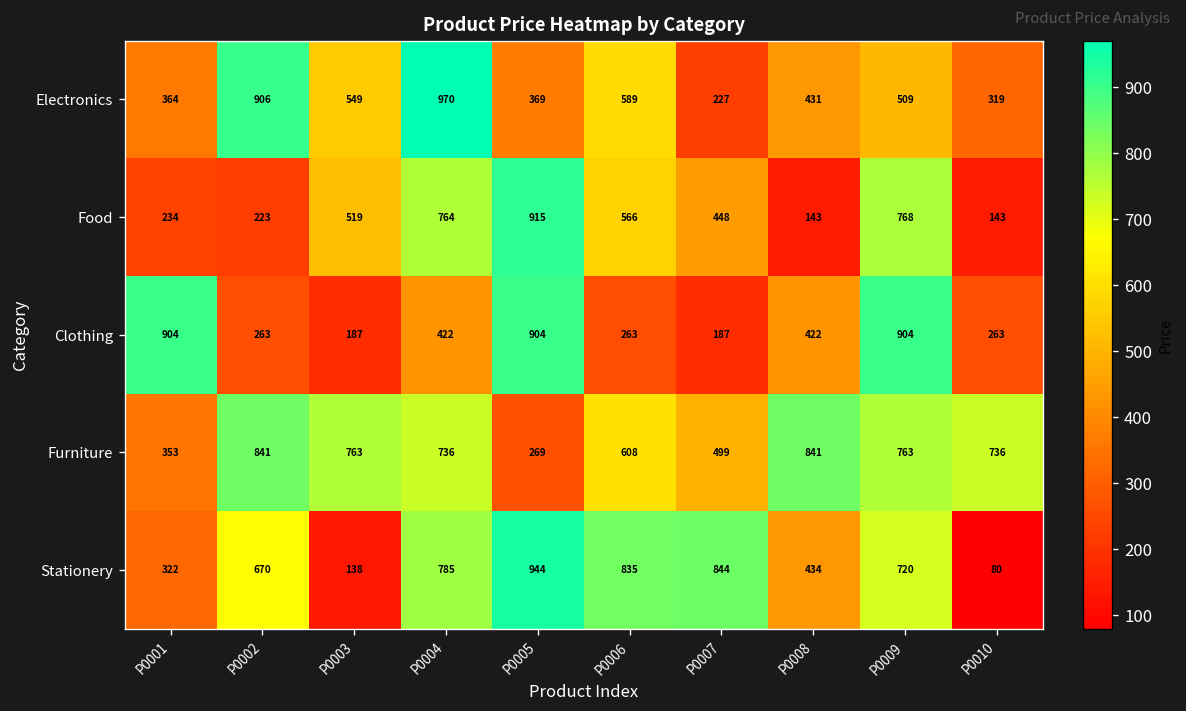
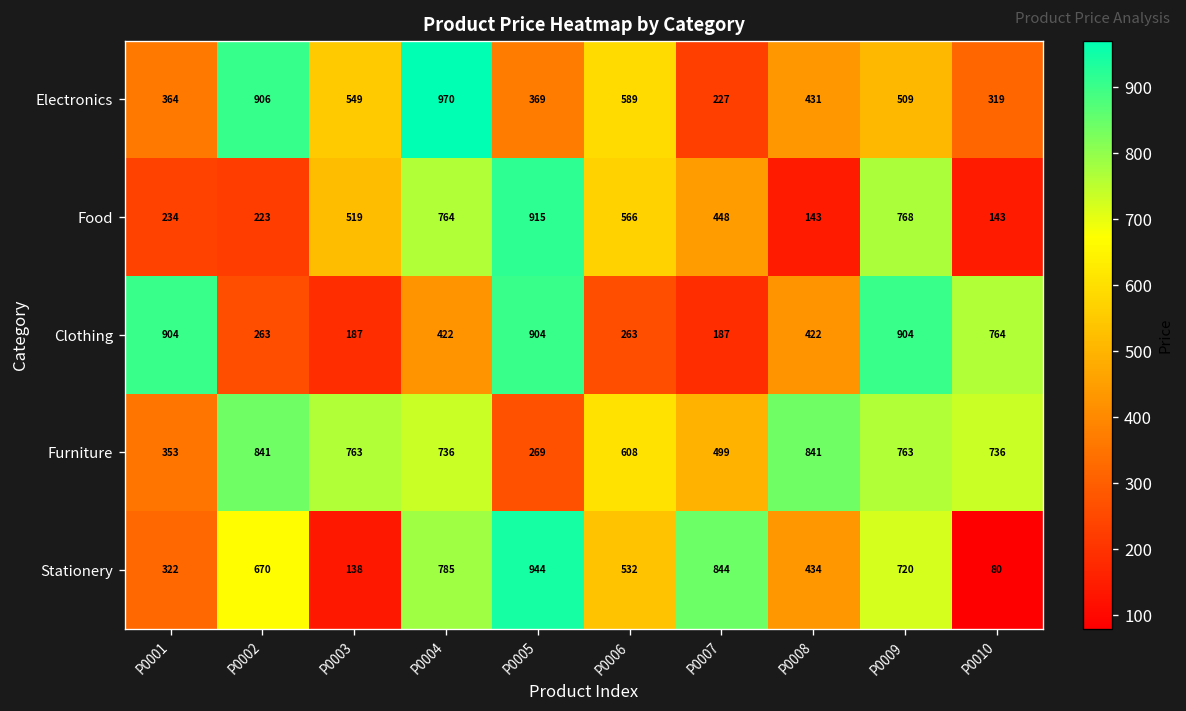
Clothing, P0010: 263 -> 764
Stationery, P0006: 835 -> 532
